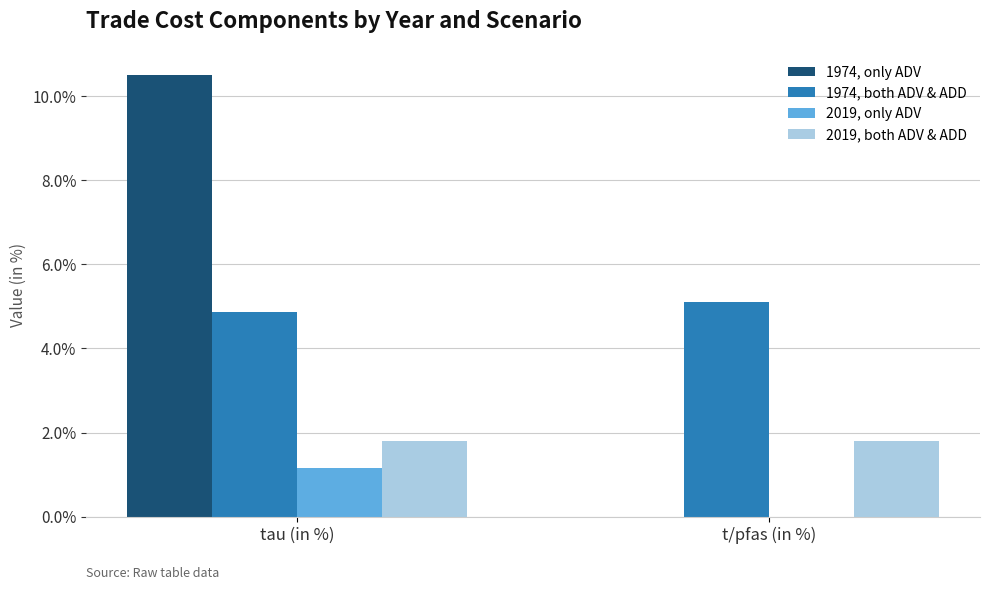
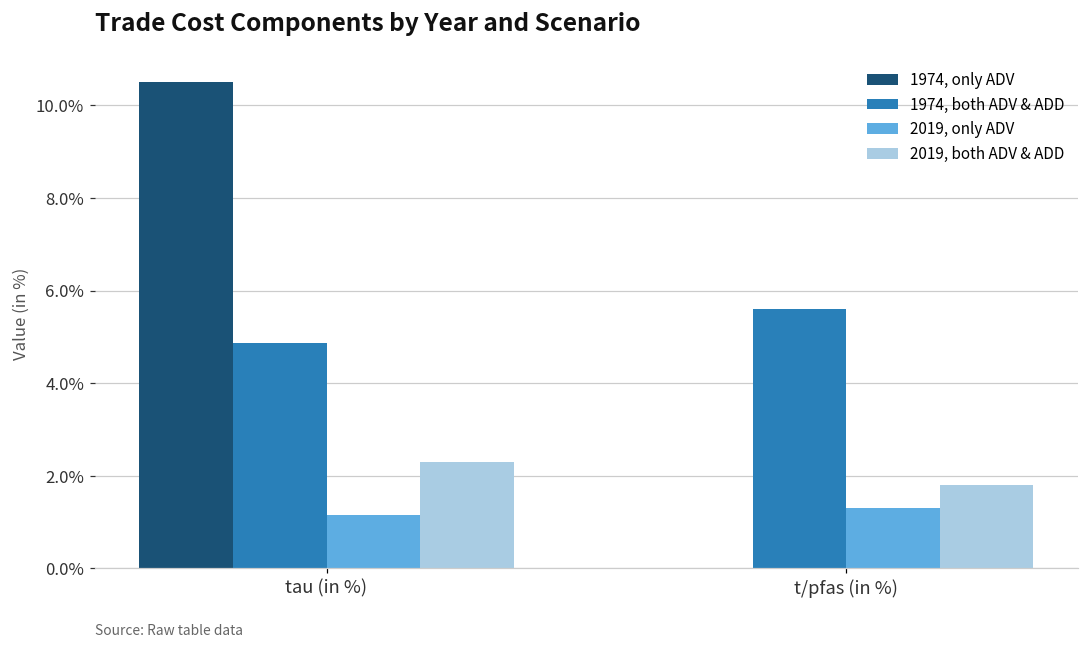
2019, both ADV & ADD, tau (in %): 1.8% -> 2.3%
1974, both ADV & ADD, t/pfas (in %): 5.1% -> 5.6%
2019, only ADV, t/pfas (in %): 0.0% -> 1.3%
